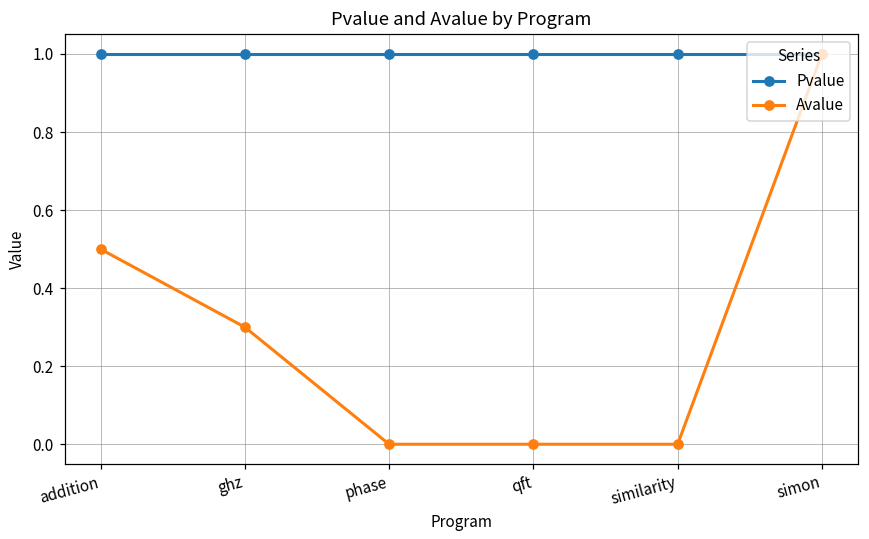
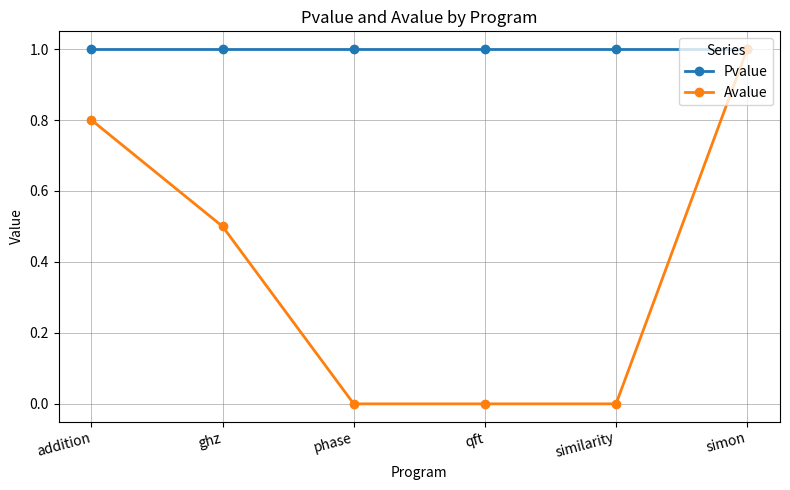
Avalue, addition: 0.5 -> 0.8
Avalue, ghz: 0.3 -> 0.5
